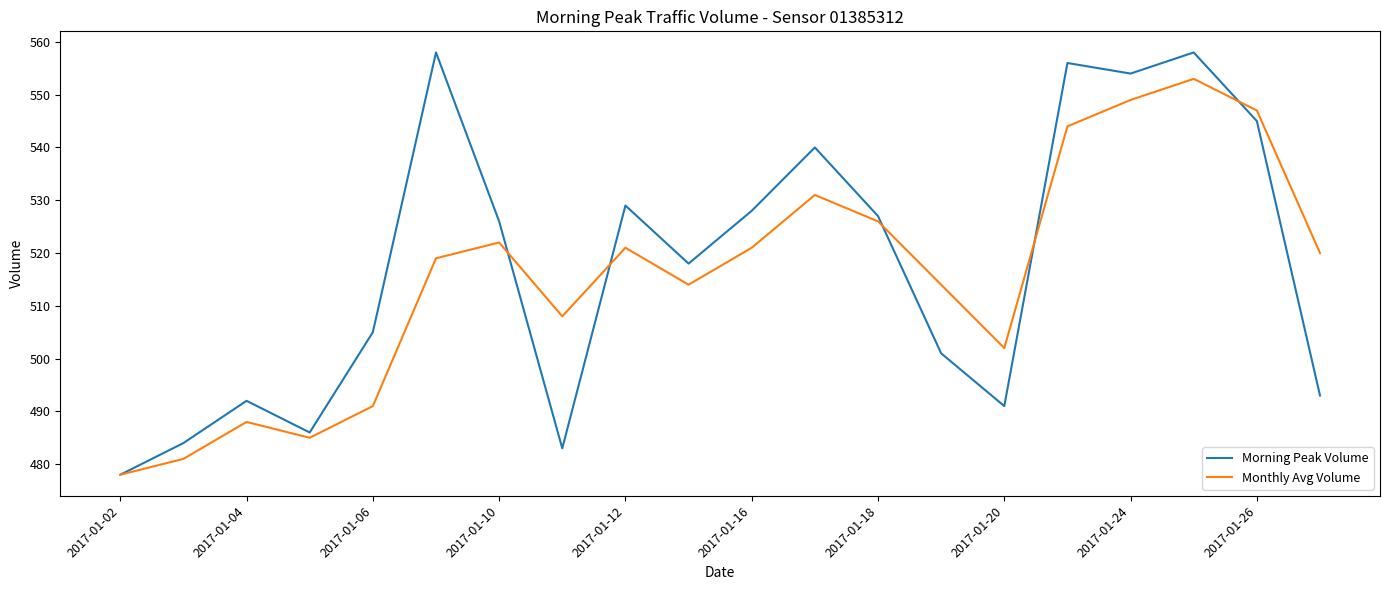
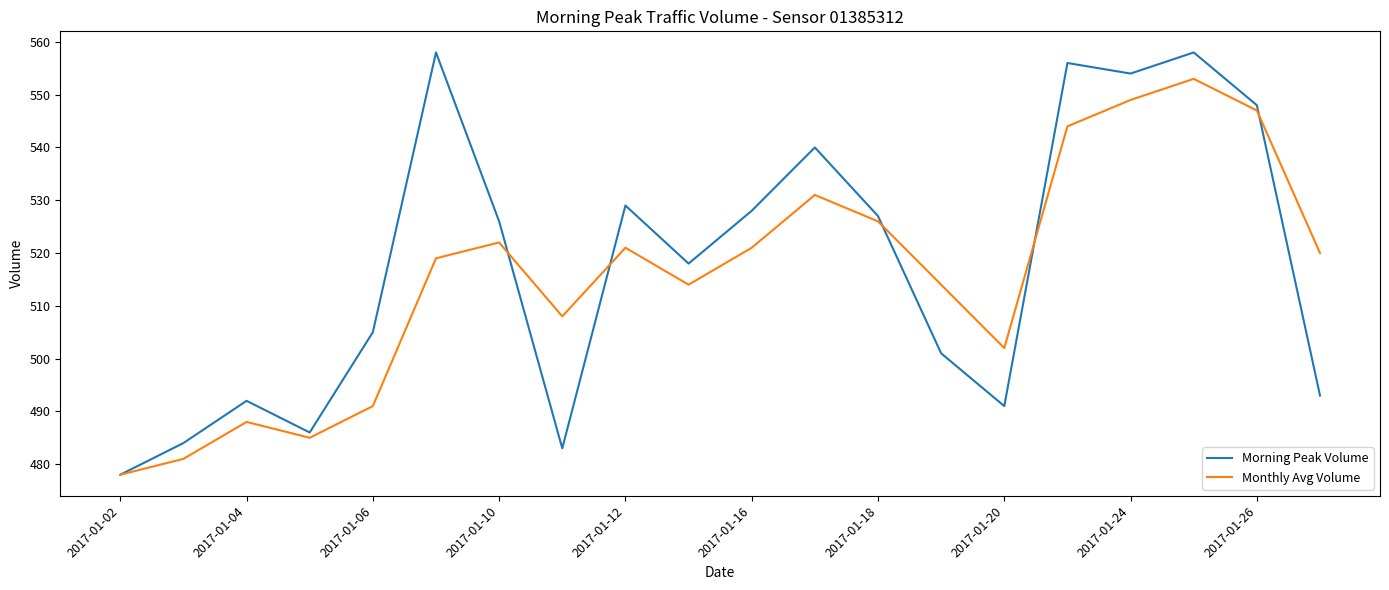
Morning Peak Volume, 2017-01-26: 545 -> 548
